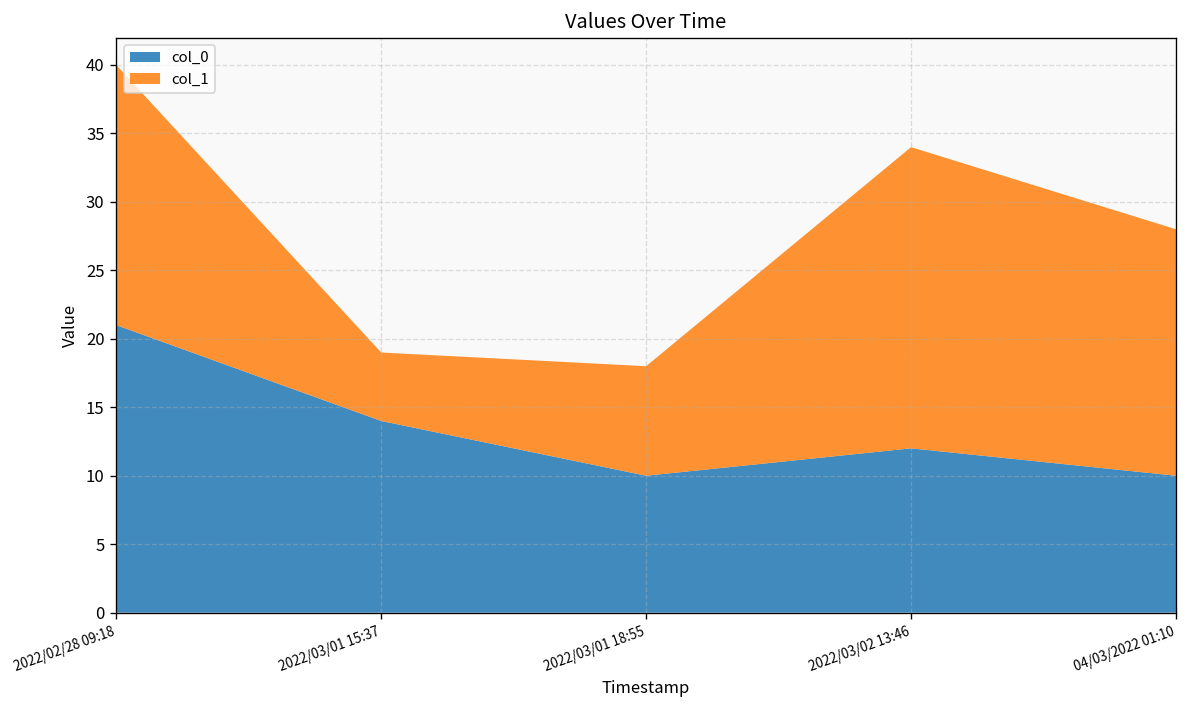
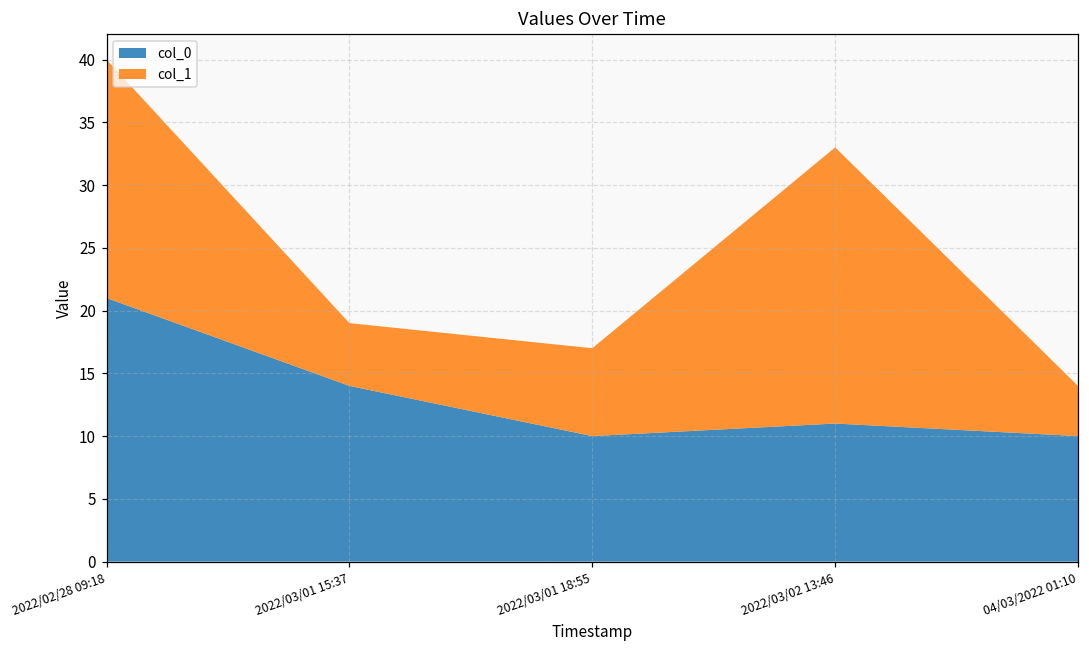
col_1, 2022/03/01 18:55: 8 -> 7
col_0, 2022/03/02 13:46: 12 -> 11
col_1, 04/03/2022 01:10: 18 -> 4
